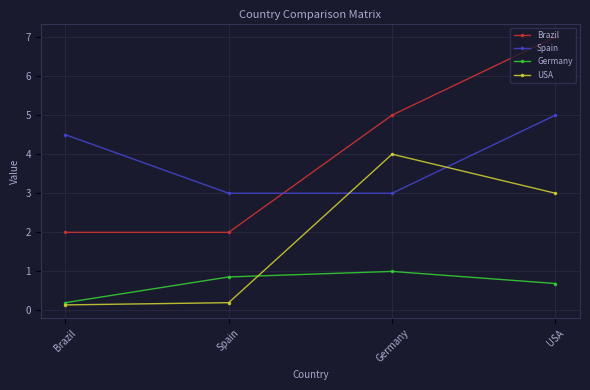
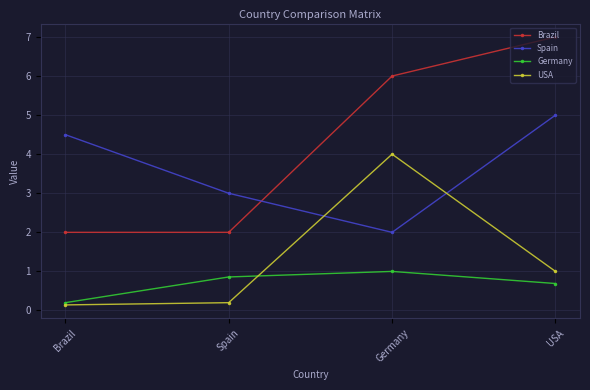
Brazil, Germany: 5 -> 6
Spain, Germany: 3 -> 2
USA, USA: 3 -> 1
